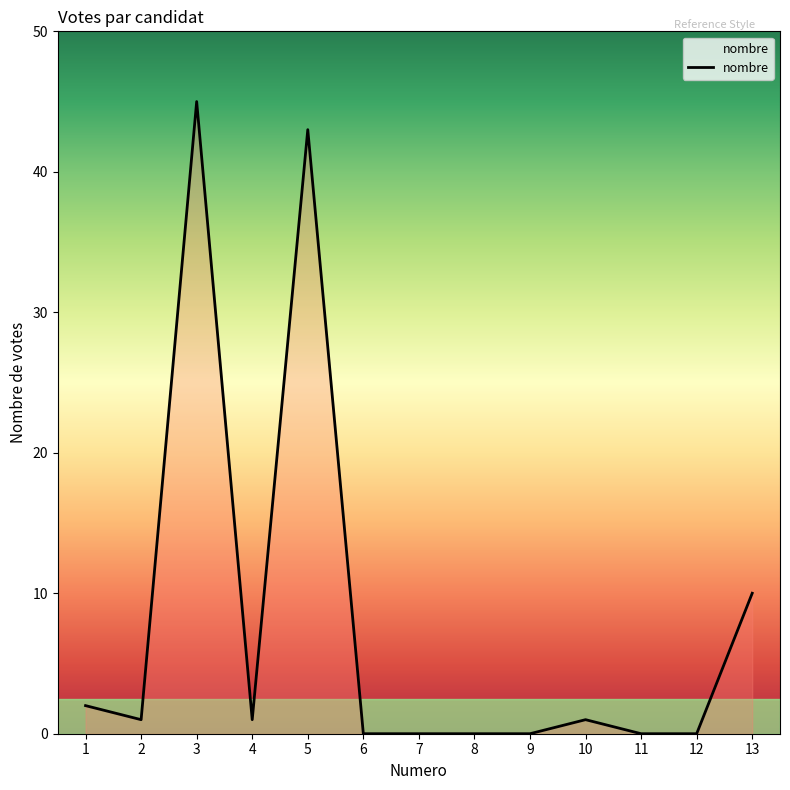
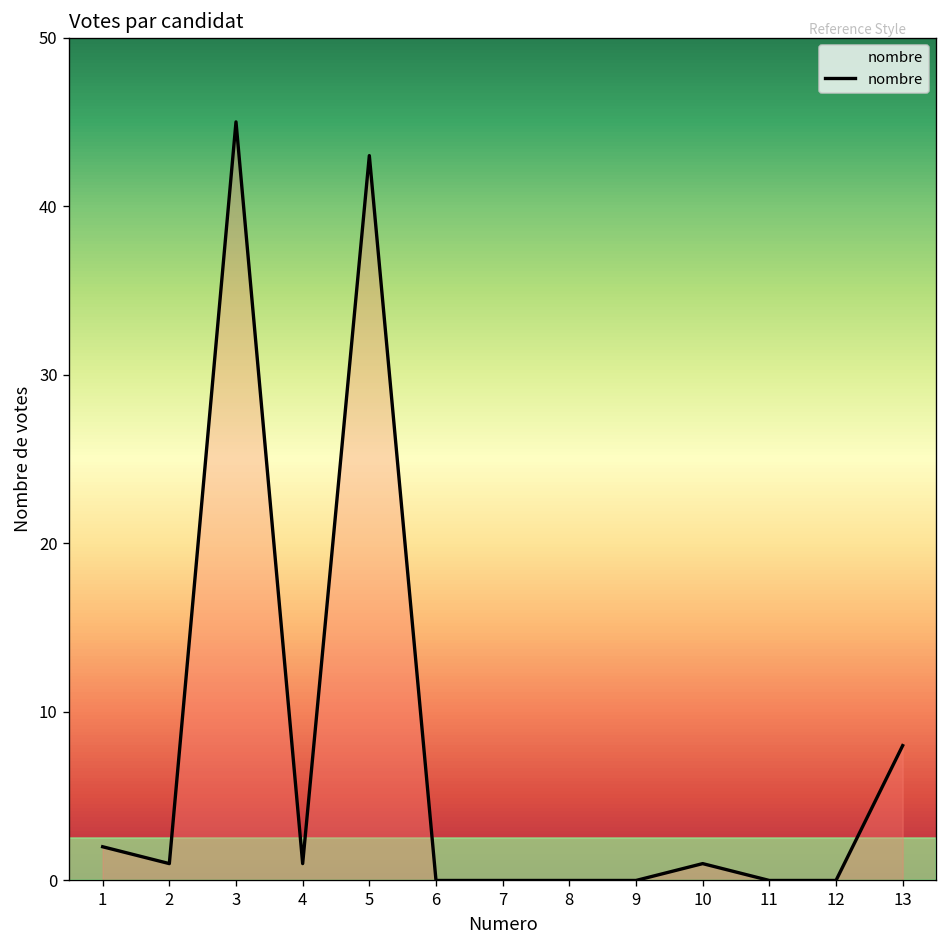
13: 10 -> 8
